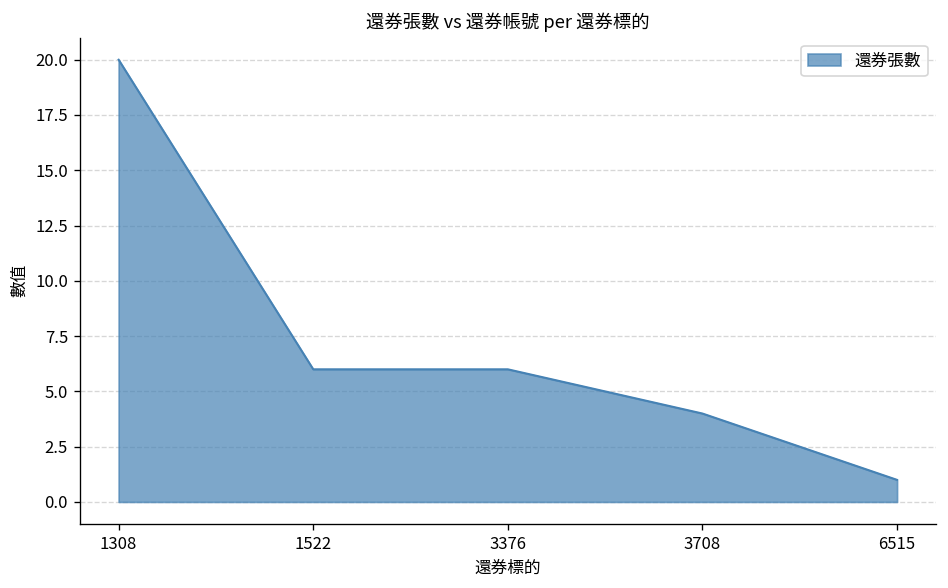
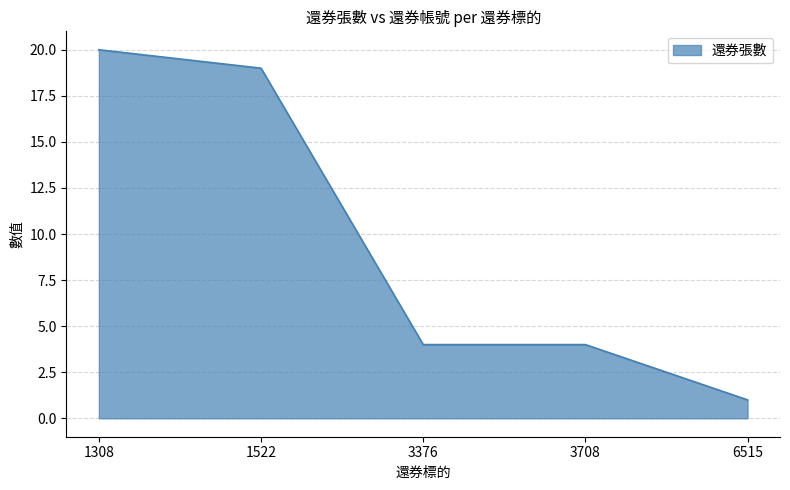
1522: 6 -> 19
3376: 6 -> 4
